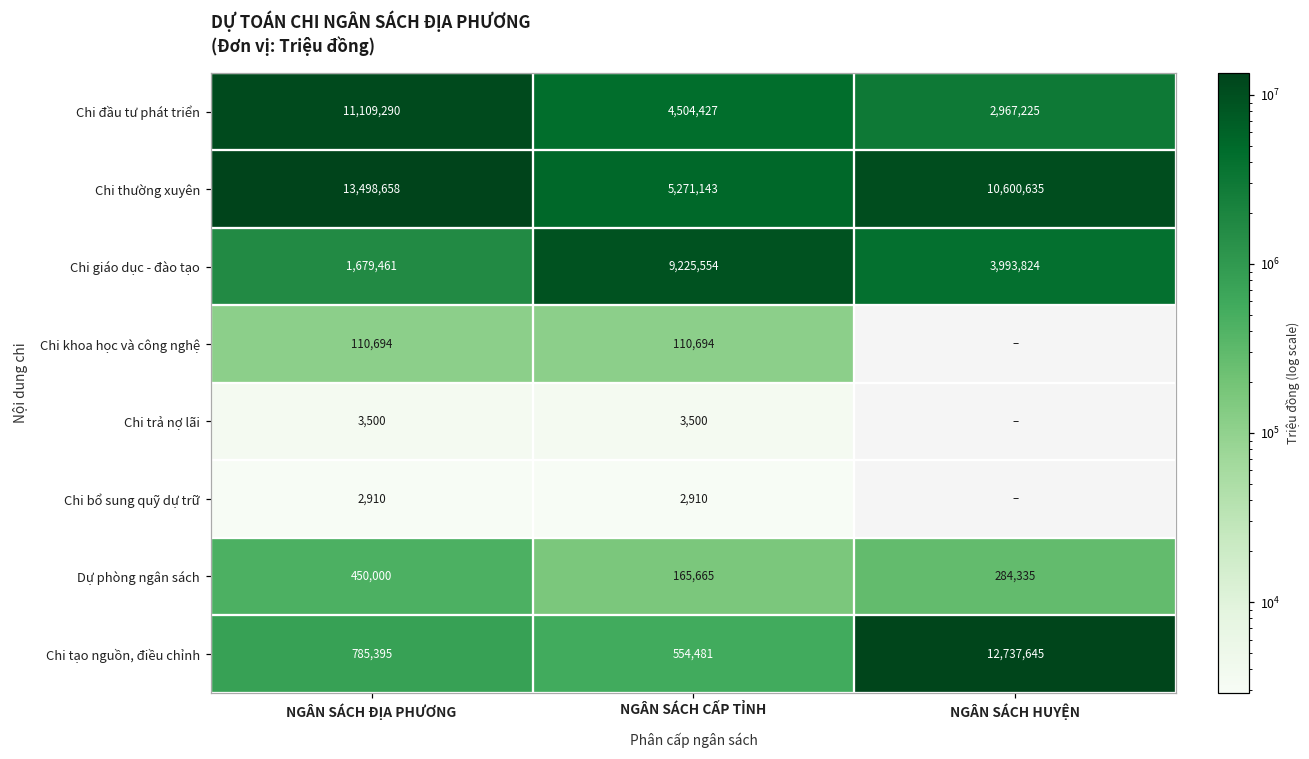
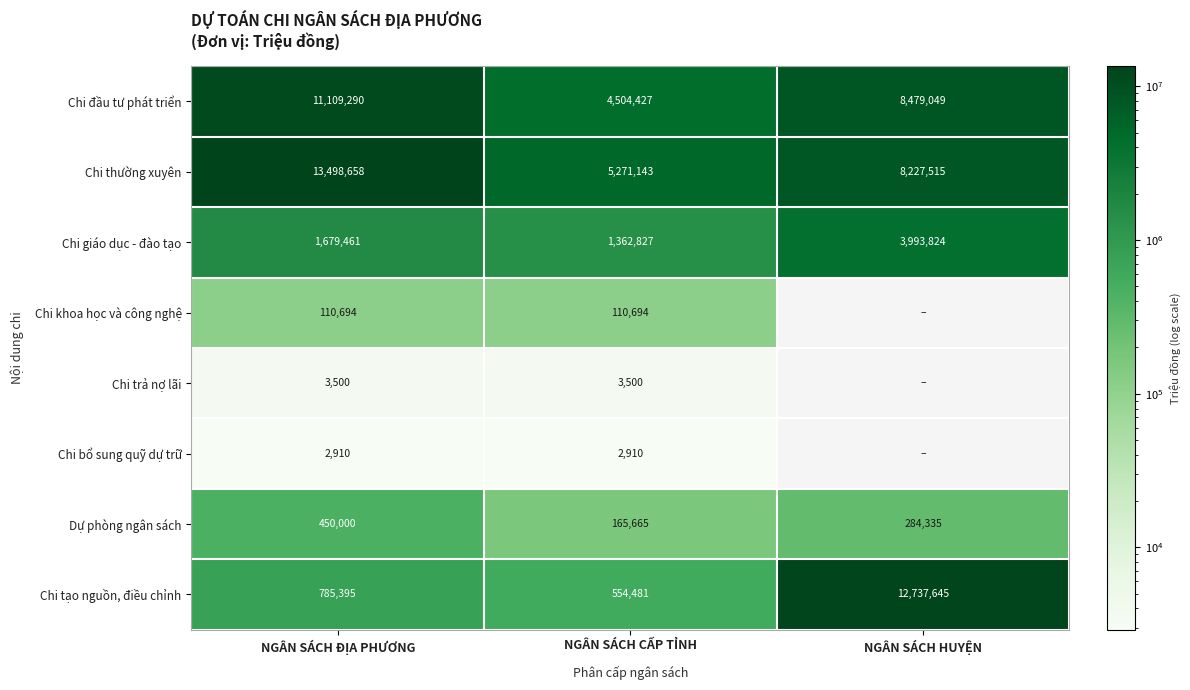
Chi đầu tư phát triển, NGÂN SÁCH HUYỆN: 2,967,225 -> 8,479,049
Chi thường xuyên, NGÂN SÁCH HUYỆN: 10,600,635 -> 8,227,515
Chi giáo dục - đào tạo, NGÂN SÁCH CẤP TỈNH: 9,225,554 -> 1,362,827
